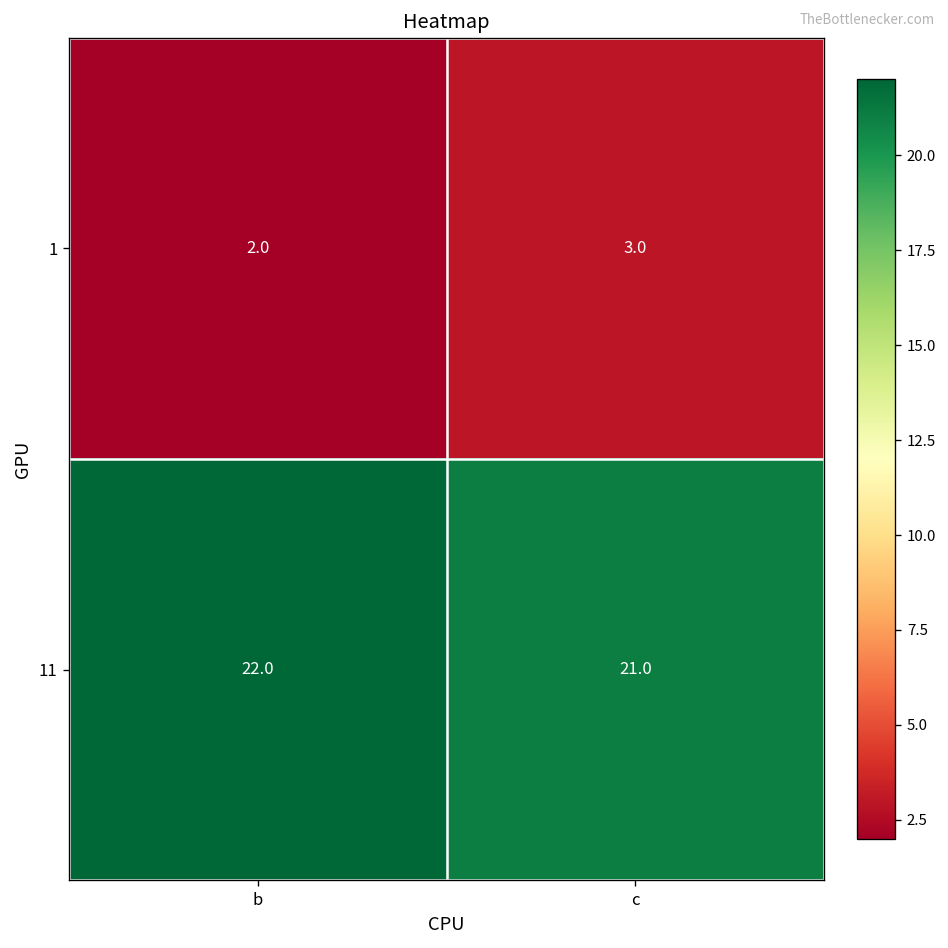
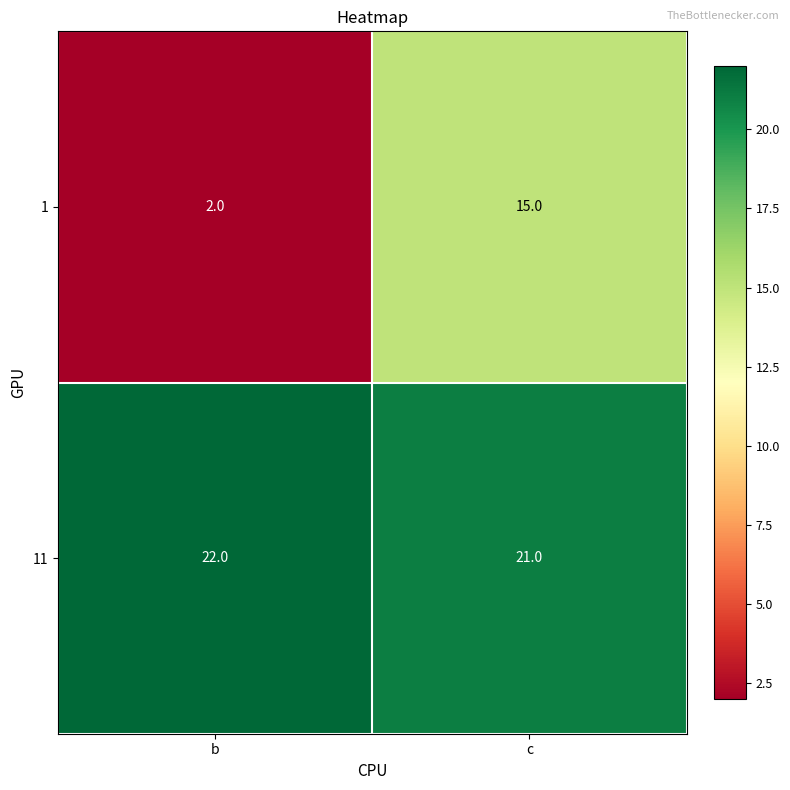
1, c: 3.0 -> 15.0
